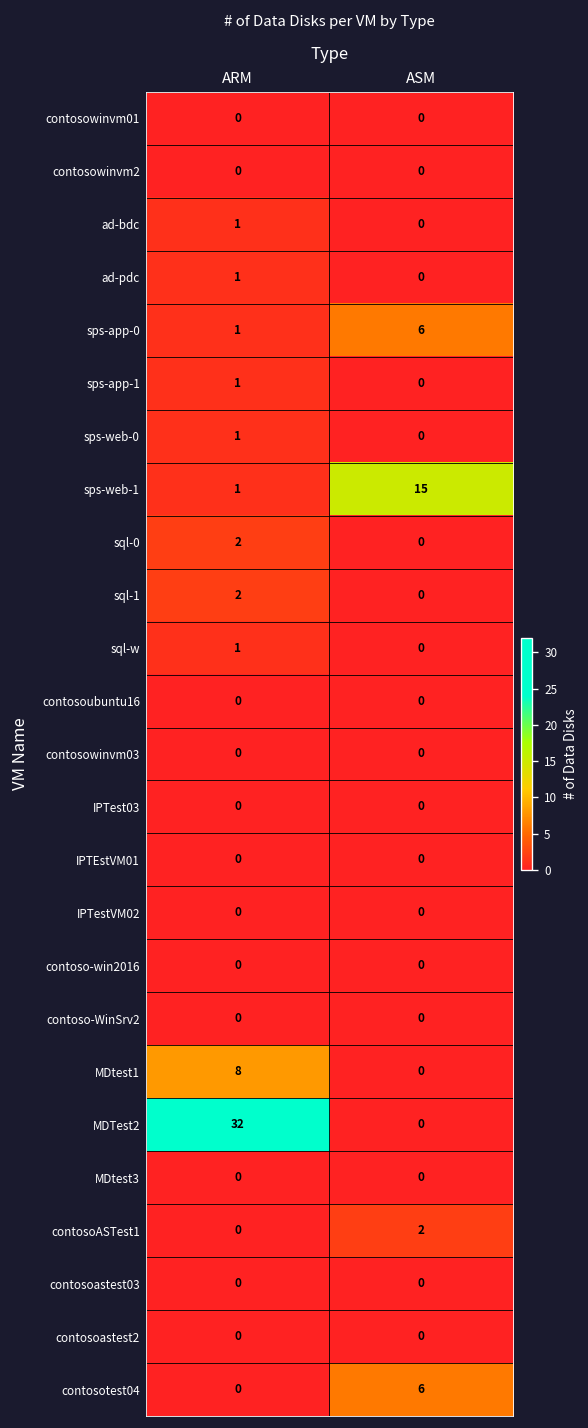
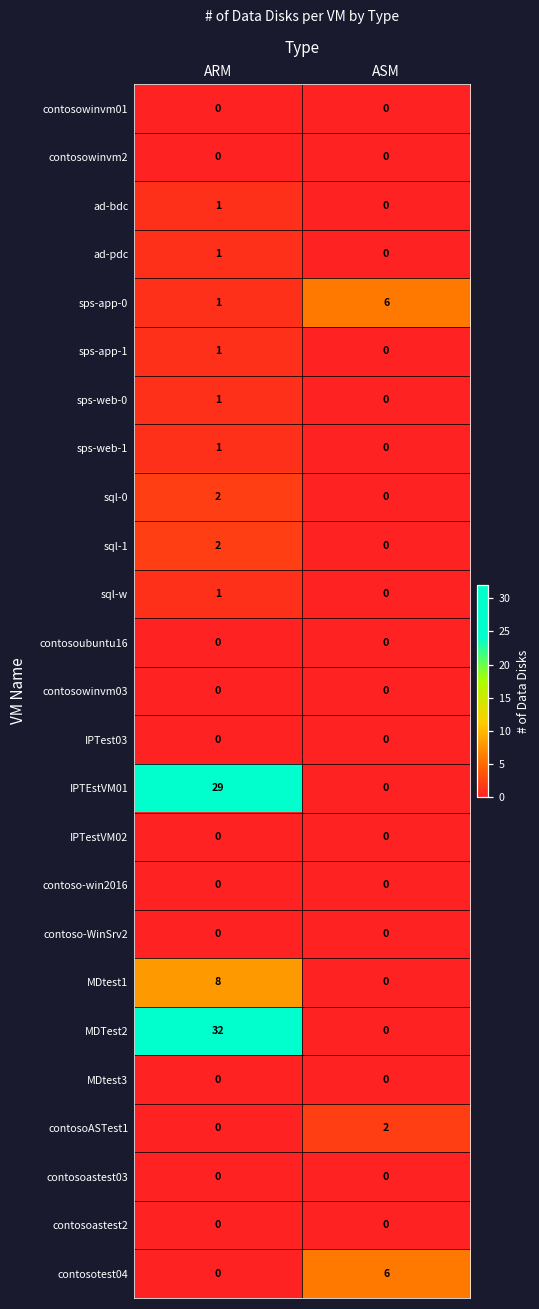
sps-web-1, ASM: 15 -> 0
IPTEstVM01, ARM: 0 -> 29
